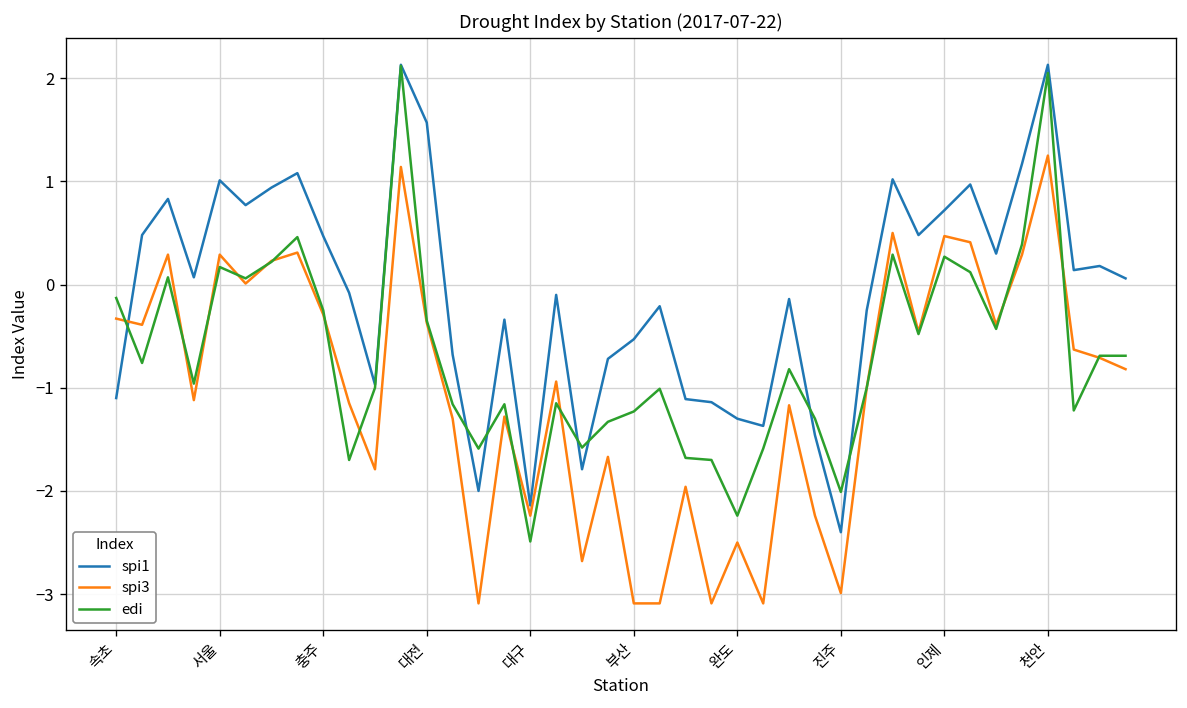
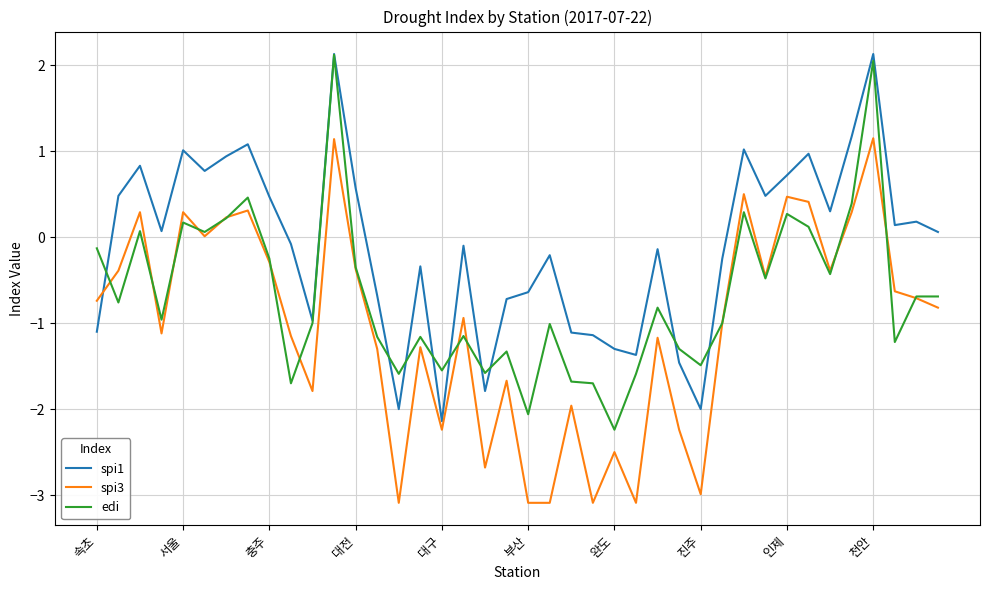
spi3, 속초: -0.3 -> -0.7
spi1, 대전: 1.6 -> 0.6
edi, 대구: -2.5 -> -1.6
spi1, 부산: -0.5 -> -0.6
edi, 부산: -1.2 -> -2.1
spi1, 진주: -2.4 -> -2.0
edi, 진주: -2.0 -> -1.5
spi3, 천안: 1.3 -> 1.2
